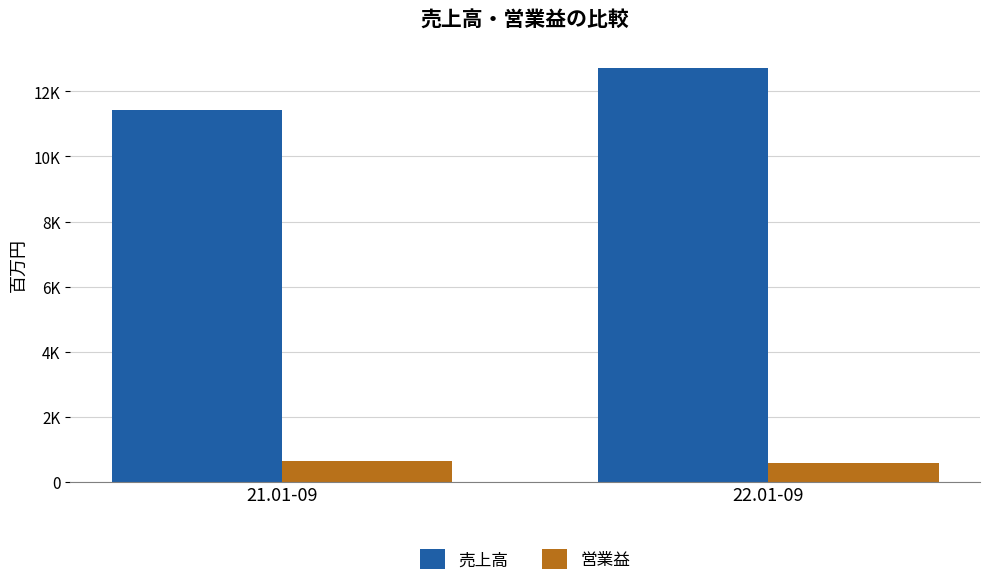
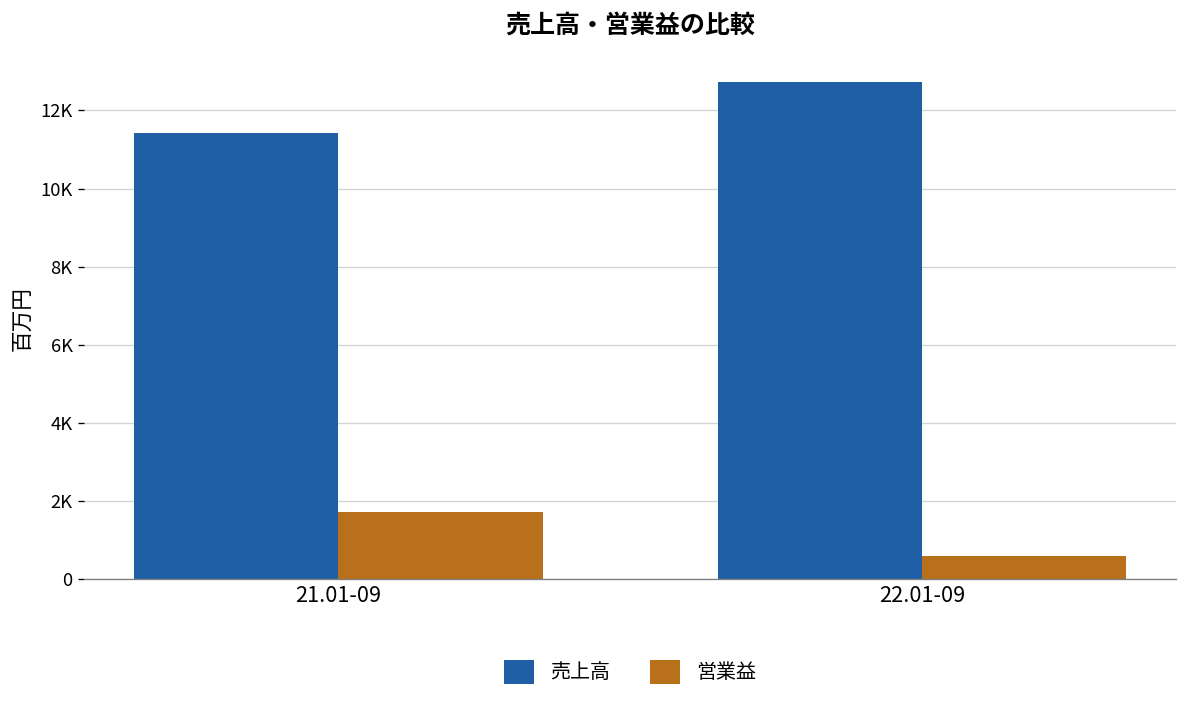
営業益, 21.01-09: 600 -> 1700
